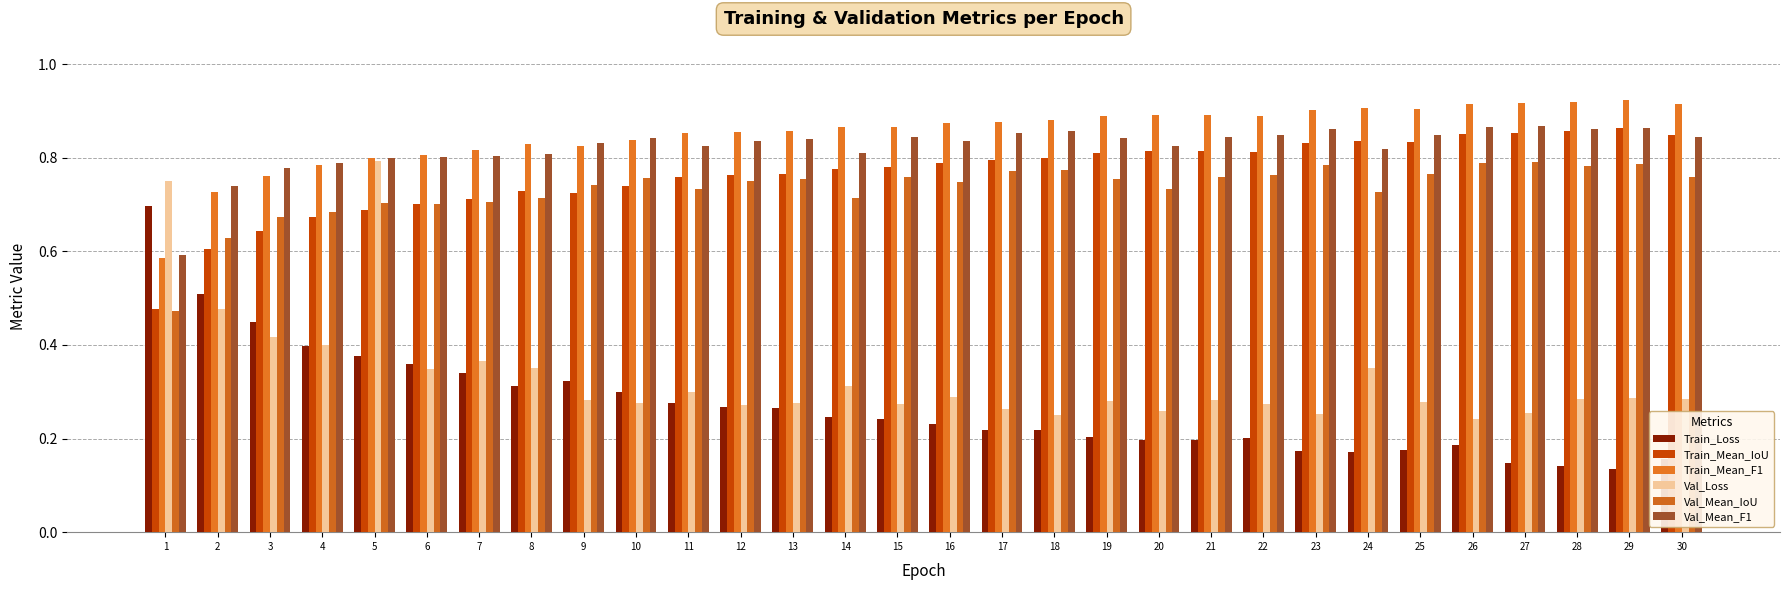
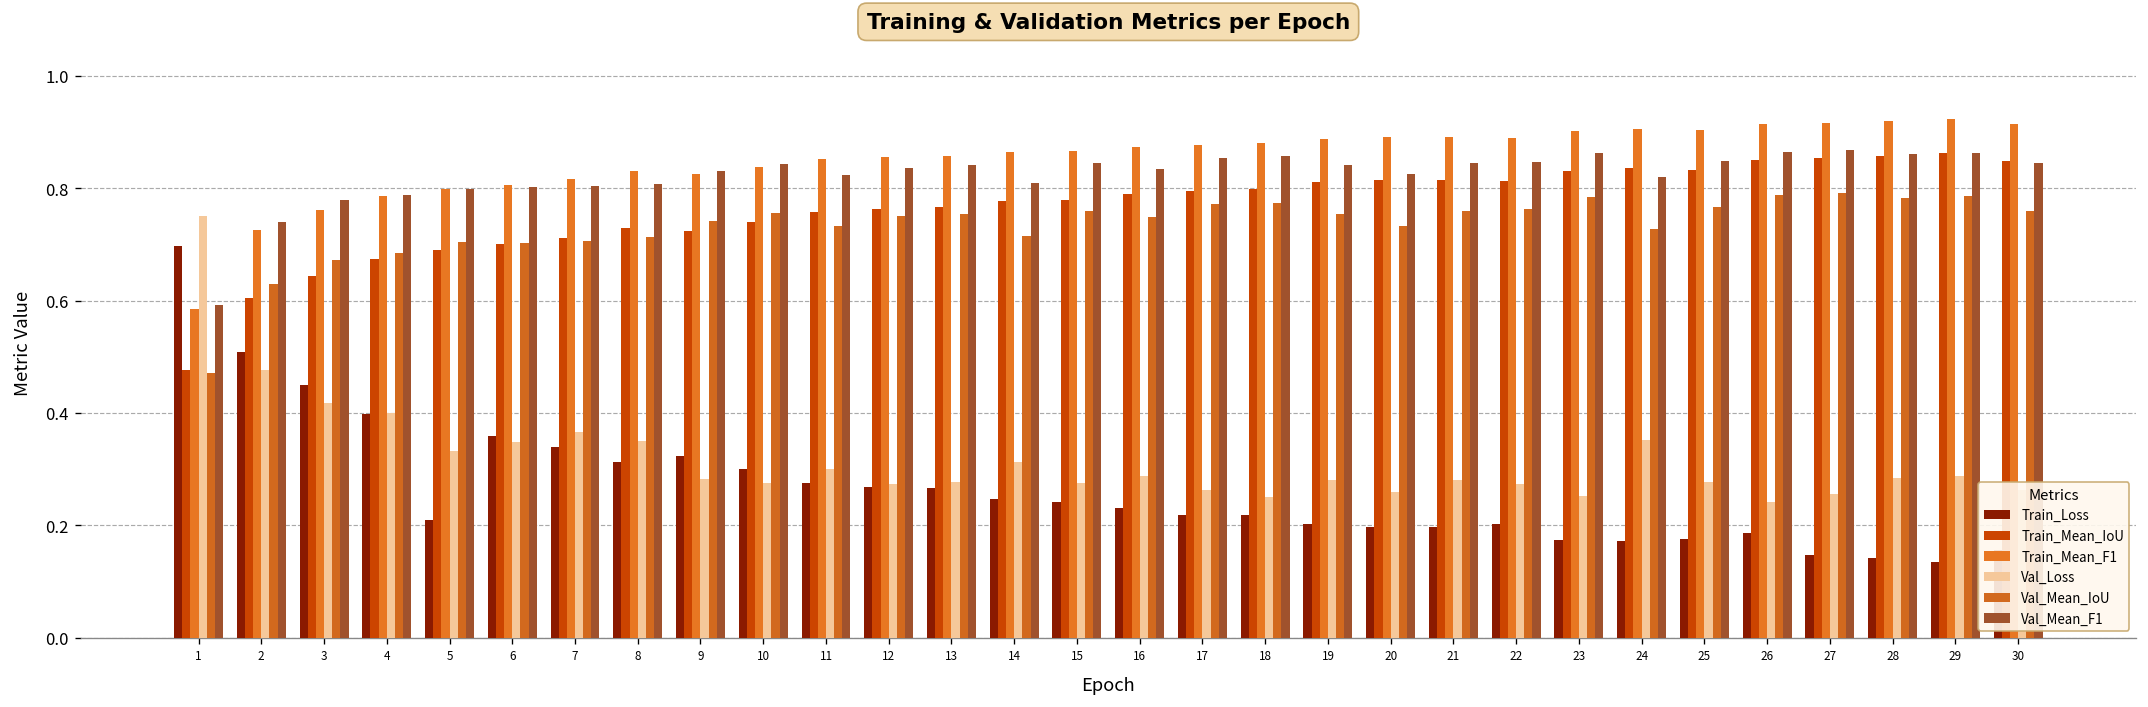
Train_Loss, 5: 0.38 -> 0.21
Val_Loss, 5: 0.79 -> 0.33
Val_Loss, 30: 0.29 -> 0.26
